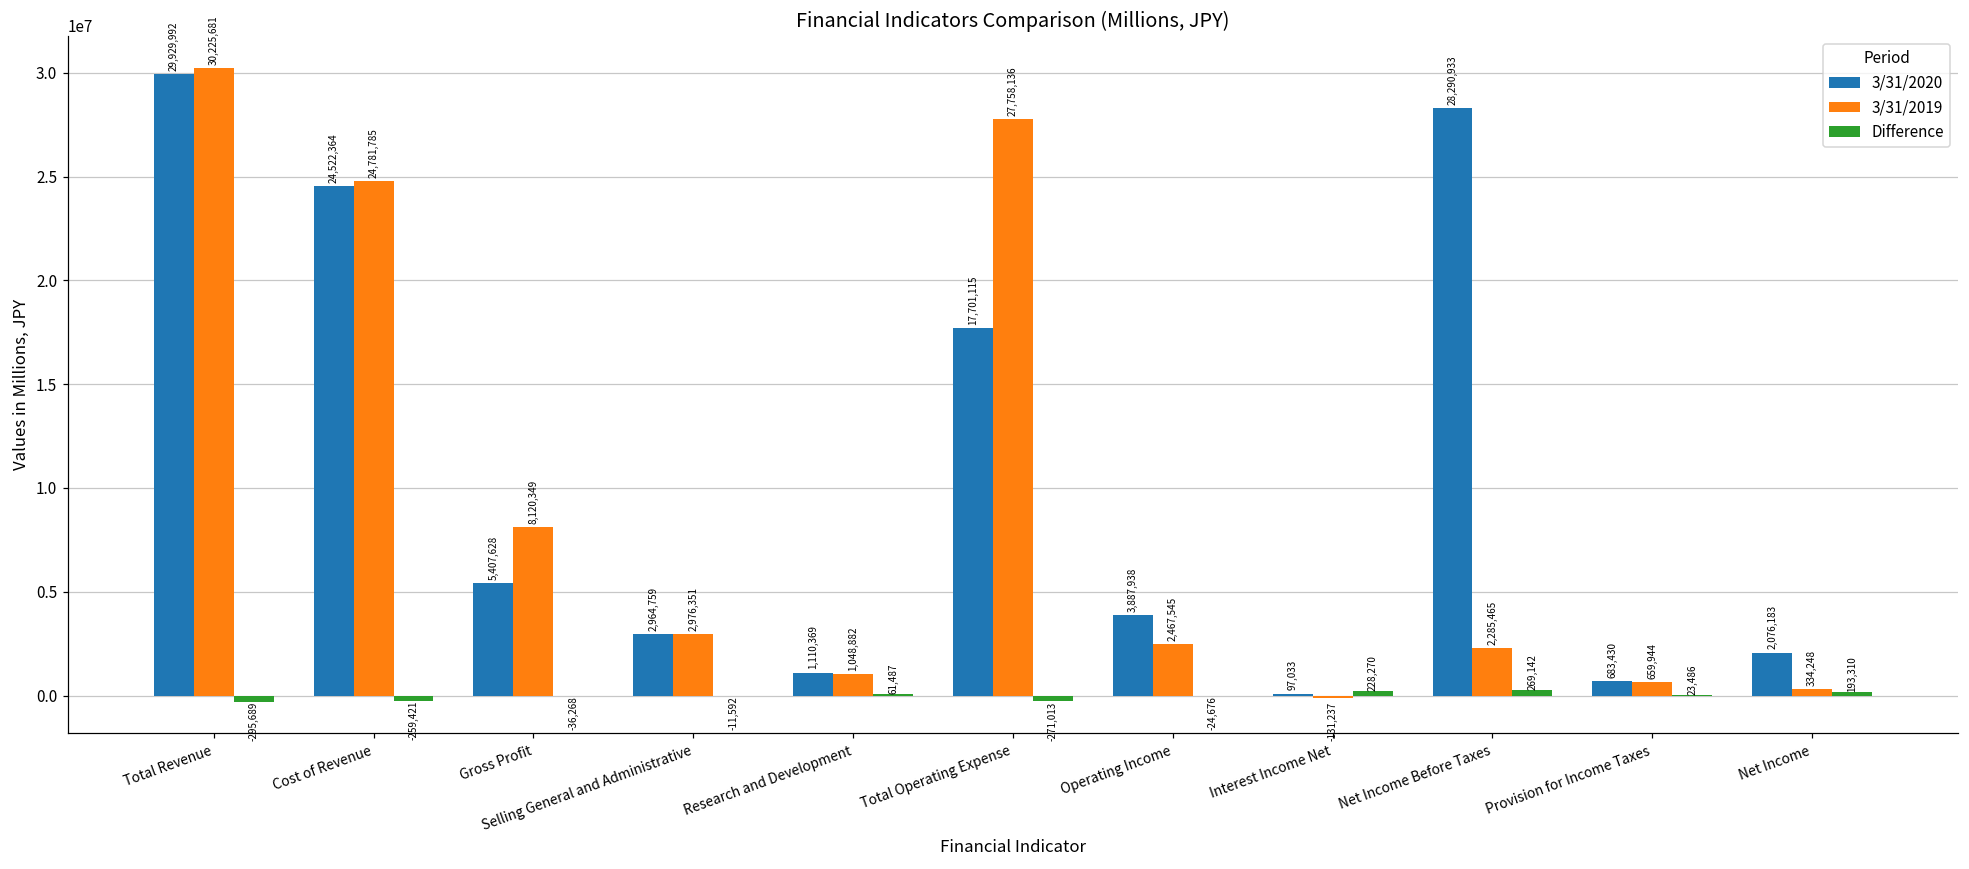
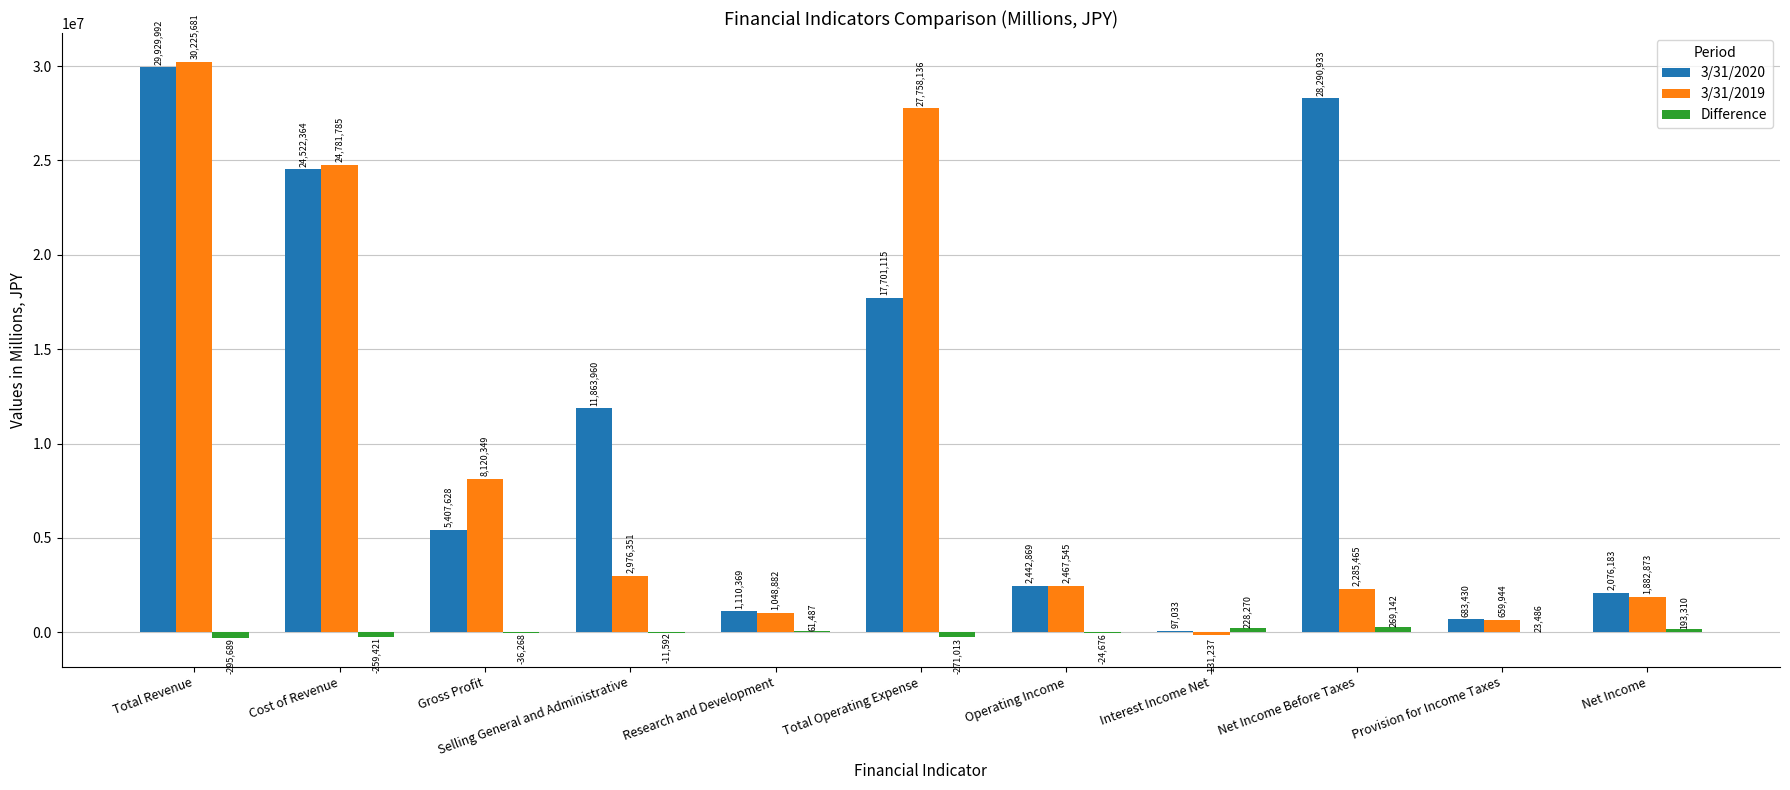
3/31/2020, Selling General and Administrative: 2,964,759 -> 11,863,960
3/31/2020, Operating Income: 3,887,938 -> 2,442,869
3/31/2019, Net Income: 334,248 -> 1,882,873
